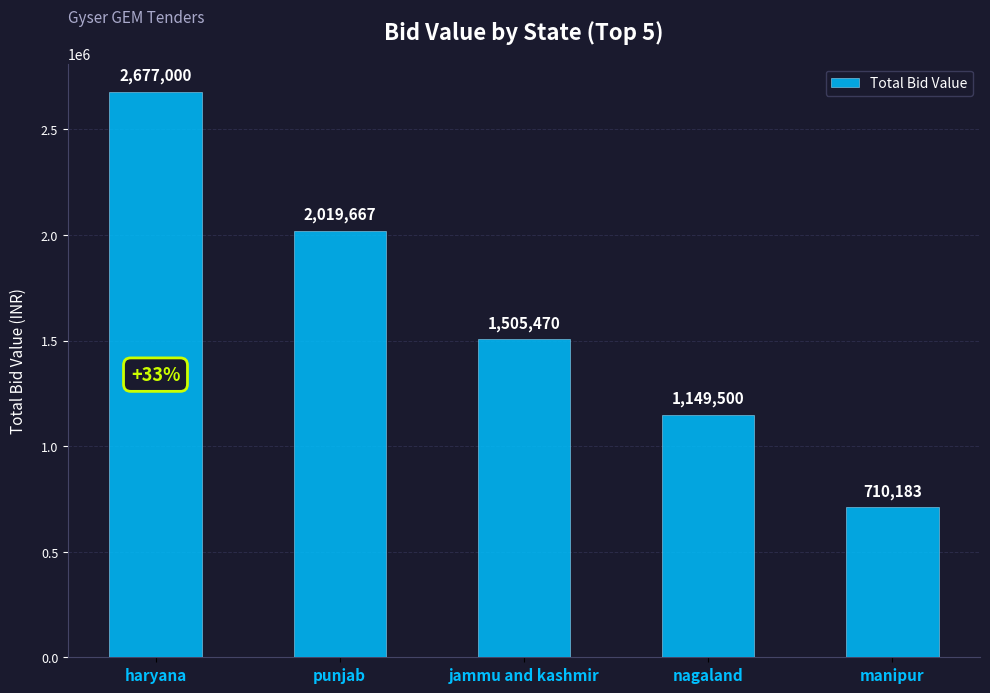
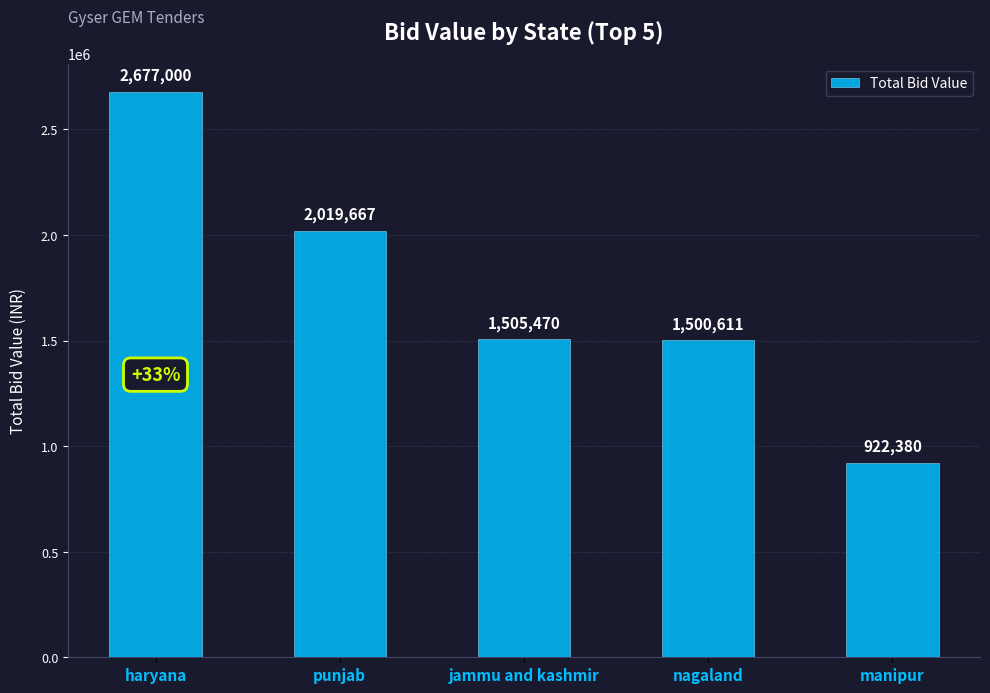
nagaland: 1,149,500 -> 1,500,611
manipur: 710,183 -> 922,380
